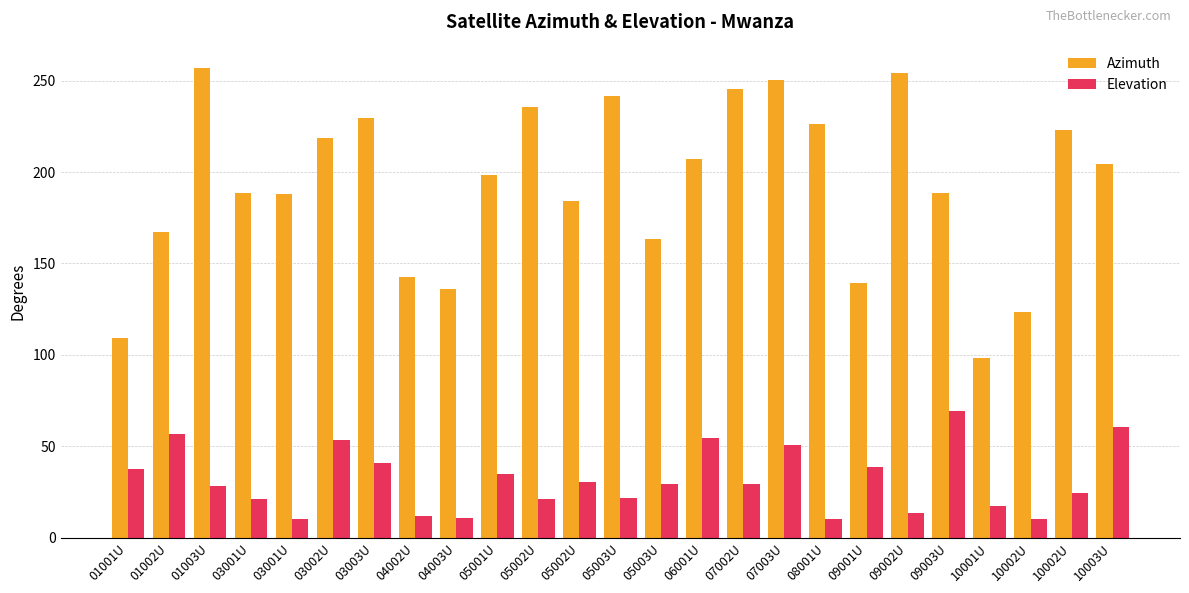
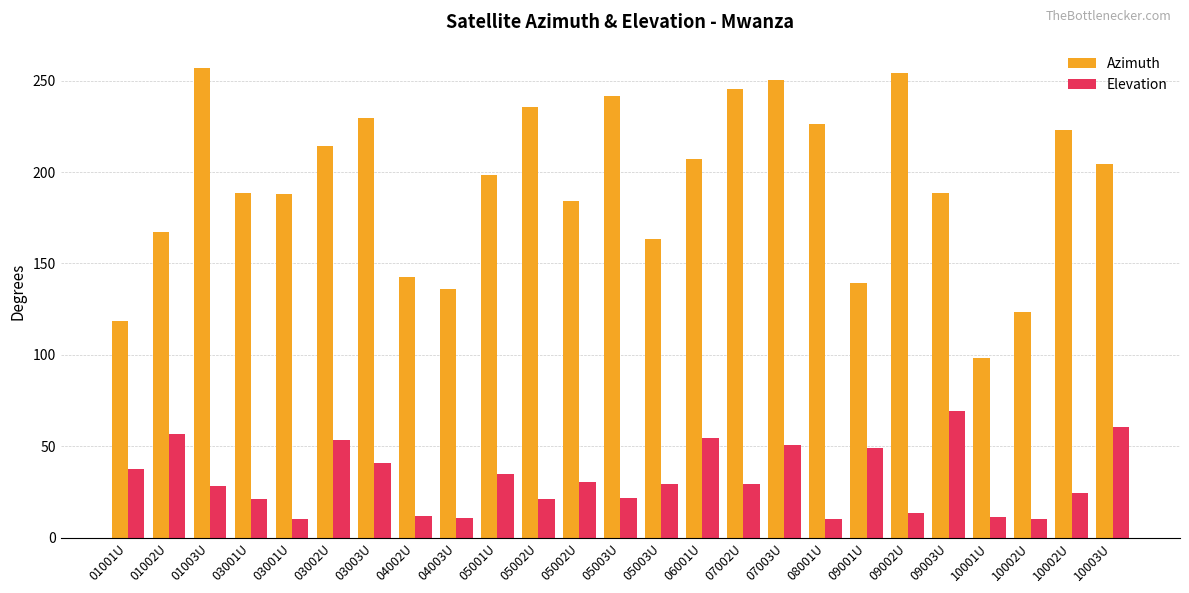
Azimuth, 01001U: 109 -> 118
Azimuth, 03002U: 219 -> 214
Elevation, 09001U: 39 -> 49
Elevation, 10001U: 17 -> 11
